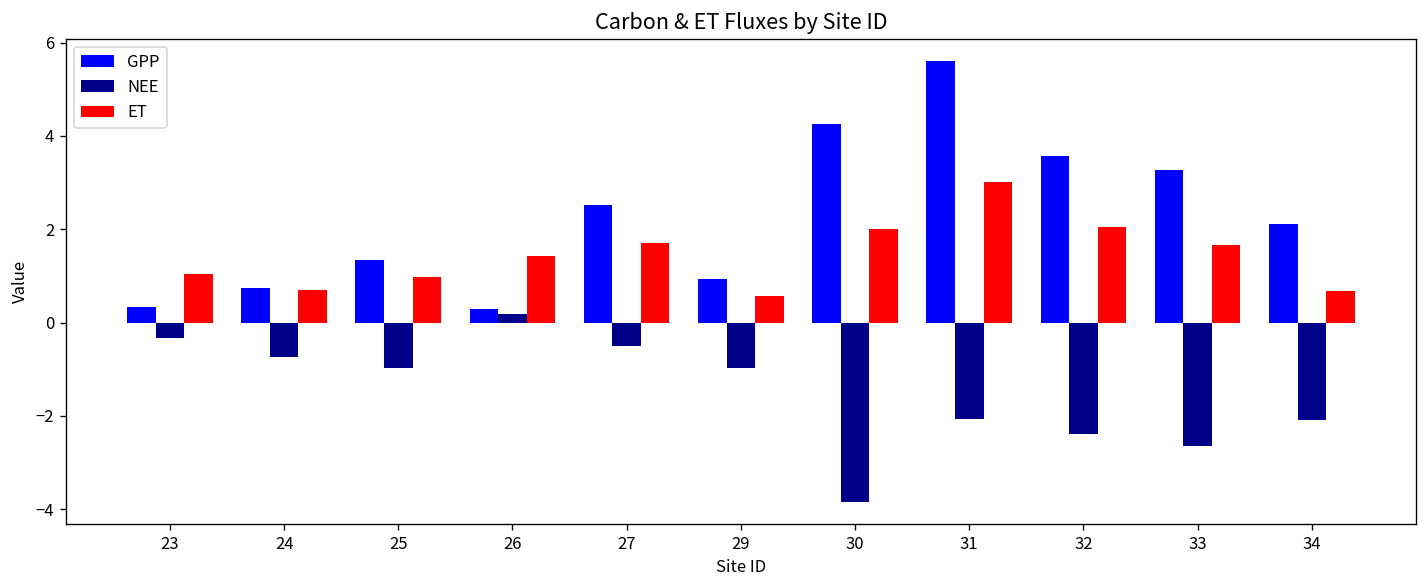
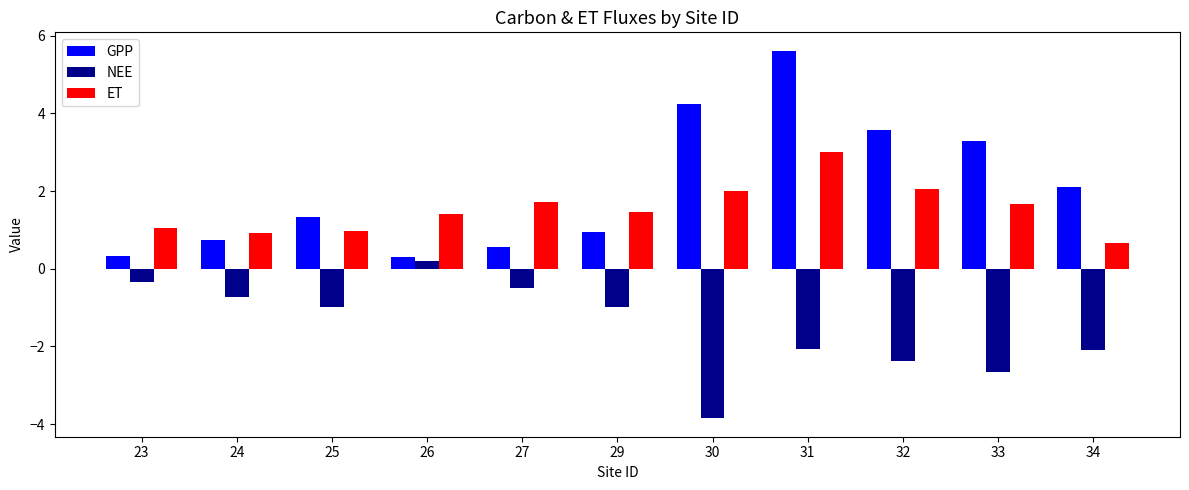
ET, 24: 0.7 -> 0.9
GPP, 27: 2.5 -> 0.6
ET, 29: 0.6 -> 1.5
